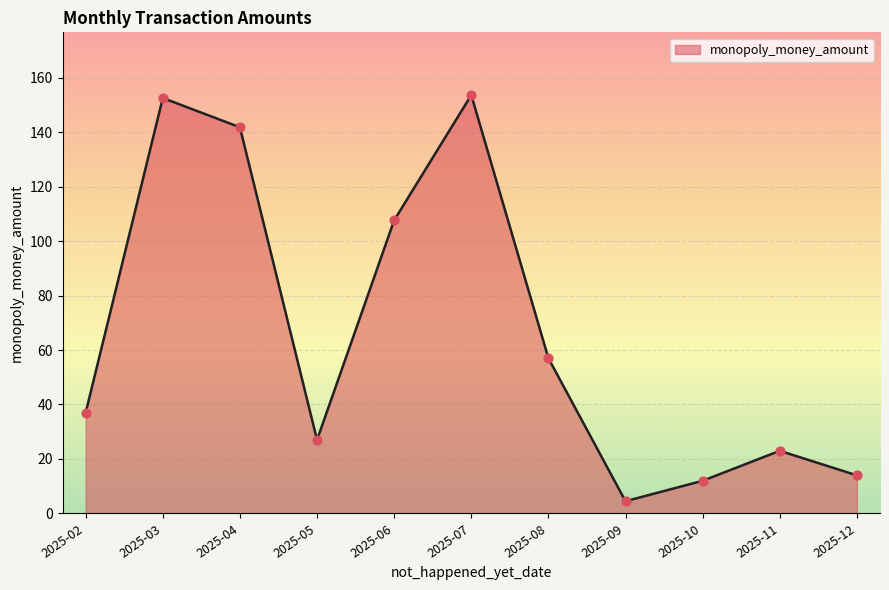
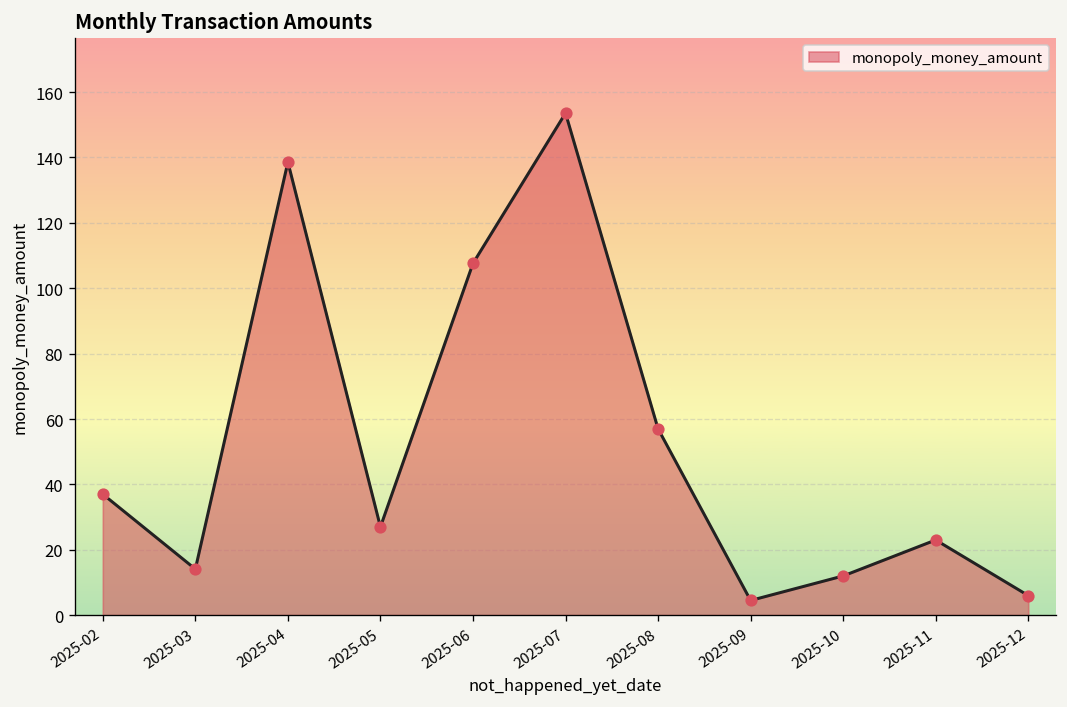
2025-03: 153 -> 14
2025-04: 142 -> 139
2025-12: 14 -> 6
